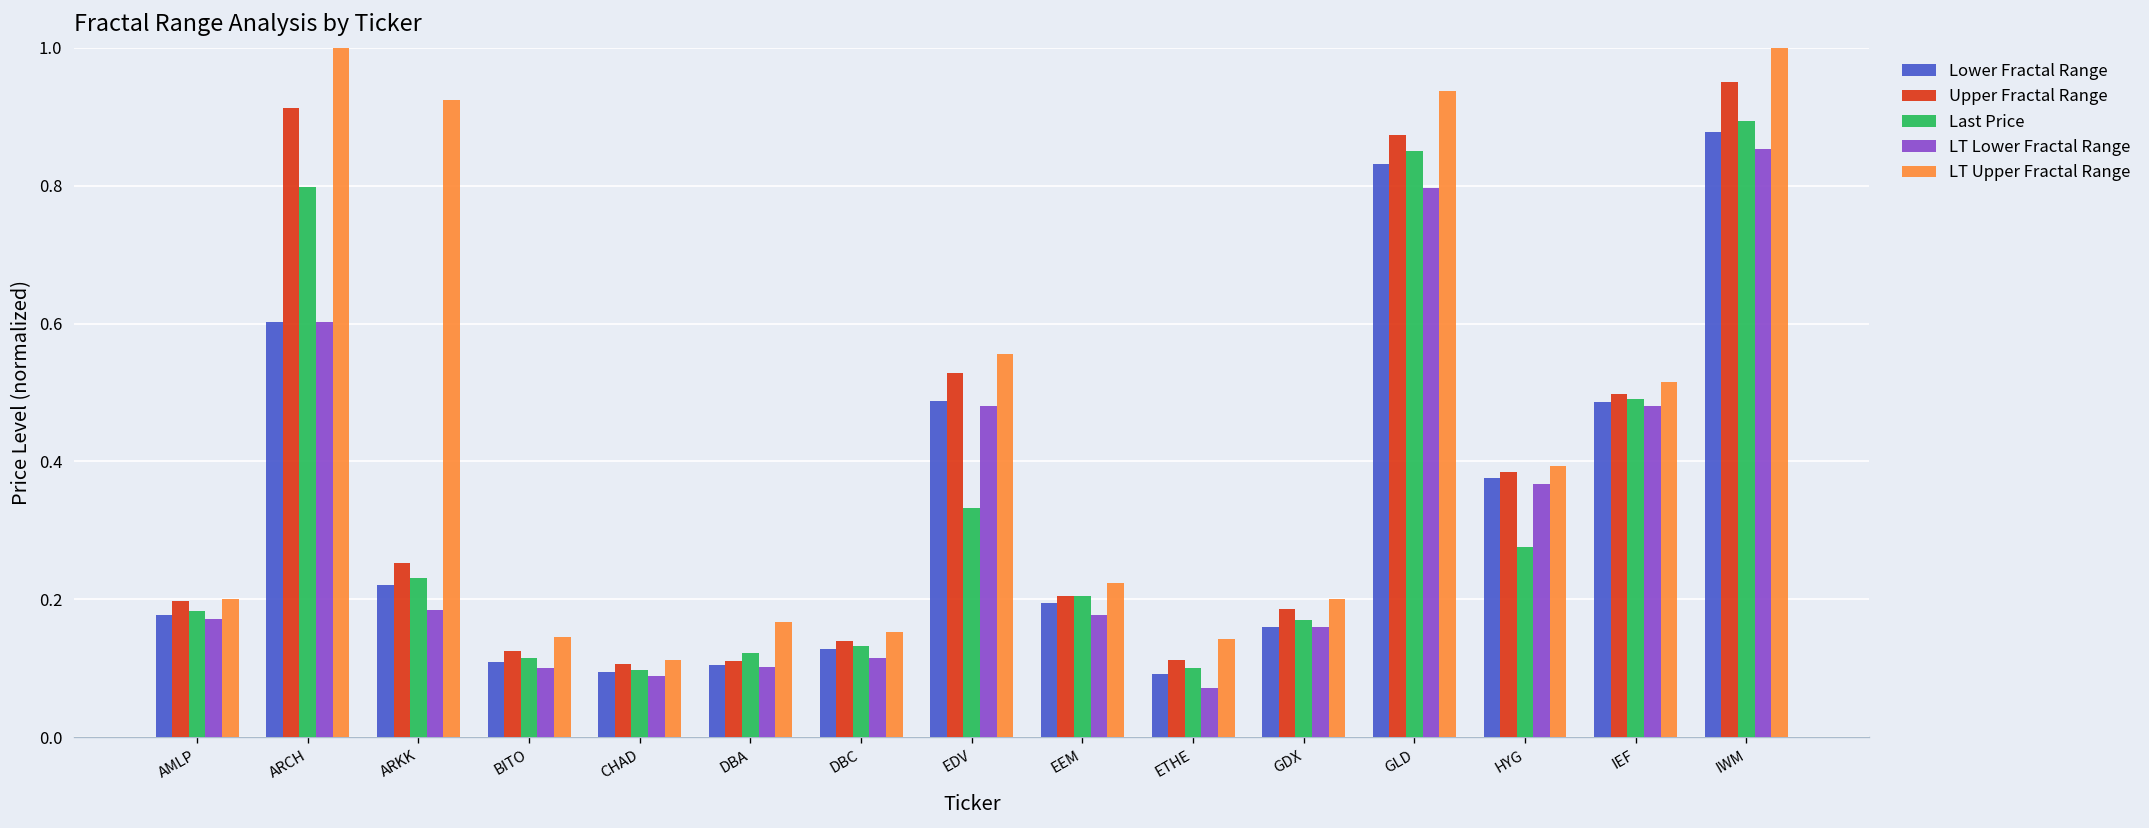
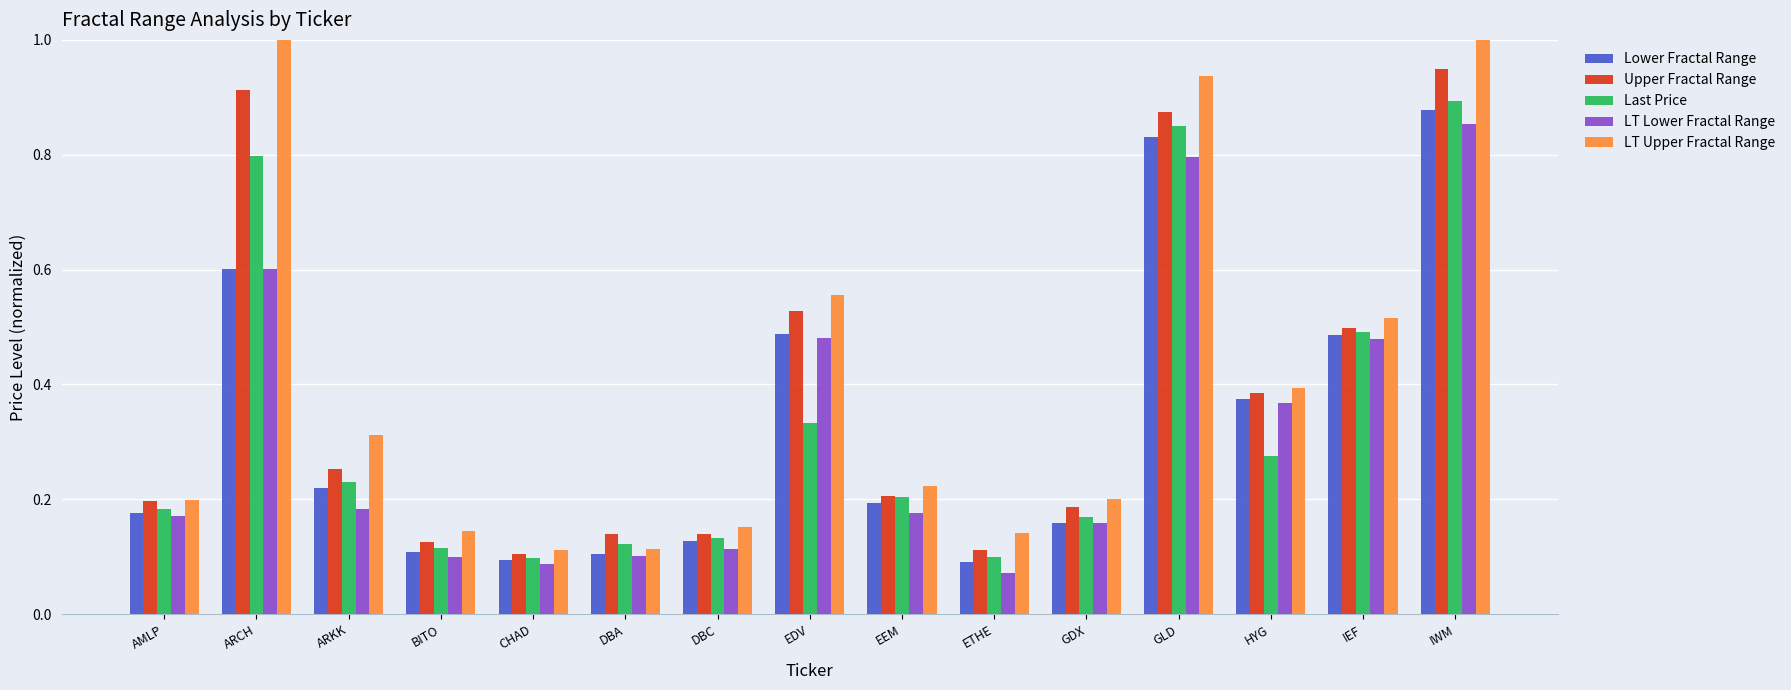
LT Upper Fractal Range, ARKK: 0.92 -> 0.31
Upper Fractal Range, DBA: 0.11 -> 0.14
LT Upper Fractal Range, DBA: 0.17 -> 0.11
